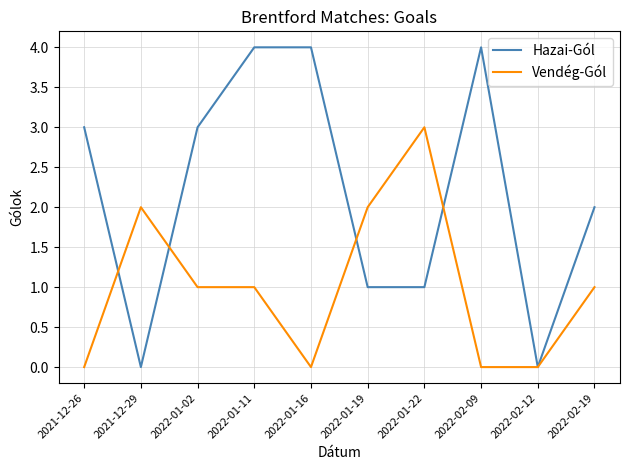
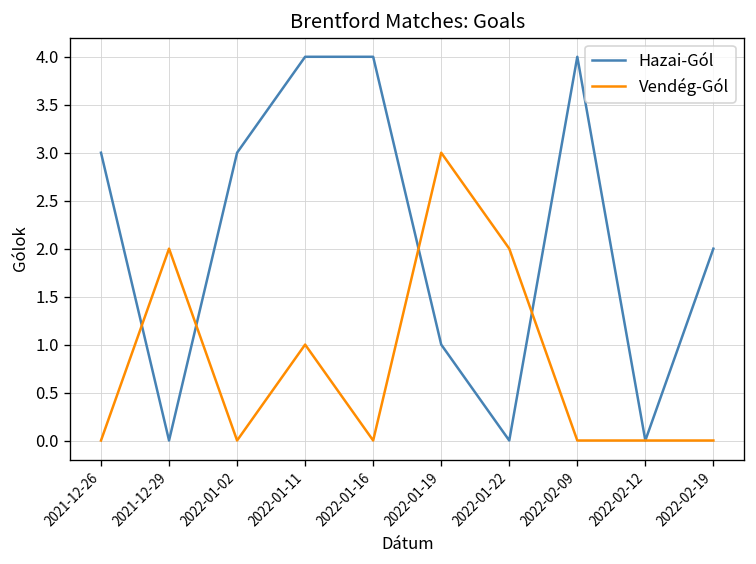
Vendég-Gól, 2022-01-02: 1 -> 0
Vendég-Gól, 2022-01-19: 2 -> 3
Hazai-Gól, 2022-01-22: 1 -> 0
Vendég-Gól, 2022-01-22: 3 -> 2
Vendég-Gól, 2022-02-19: 1 -> 0
